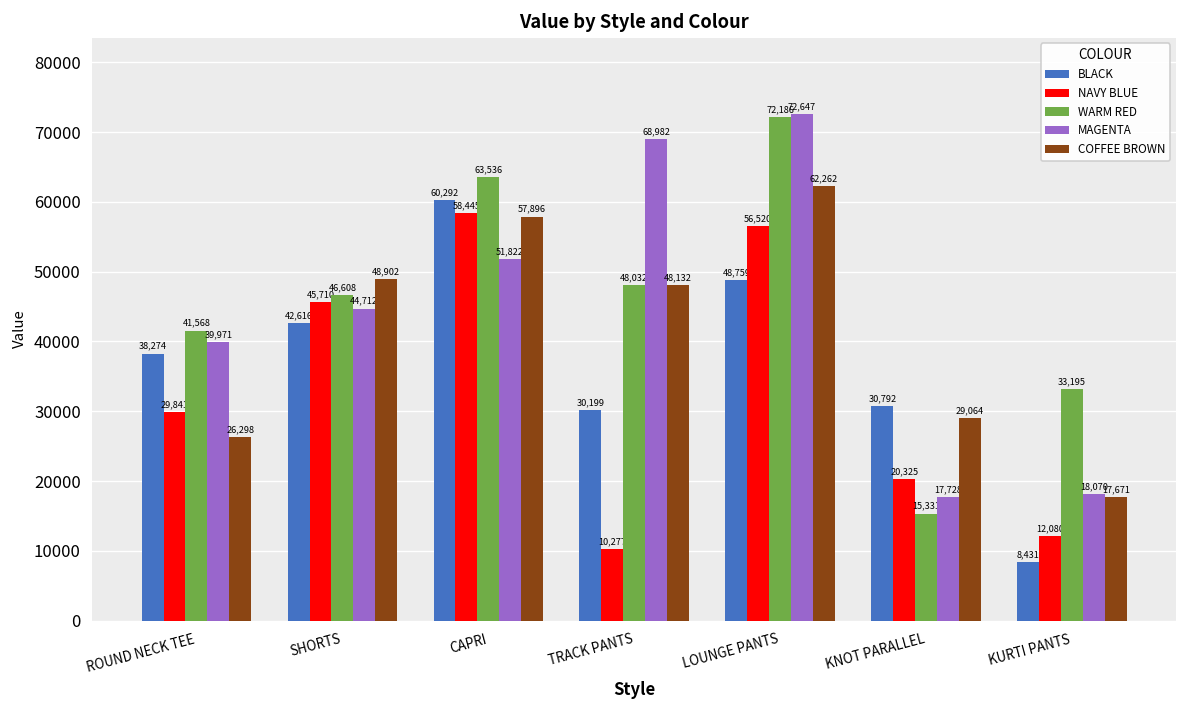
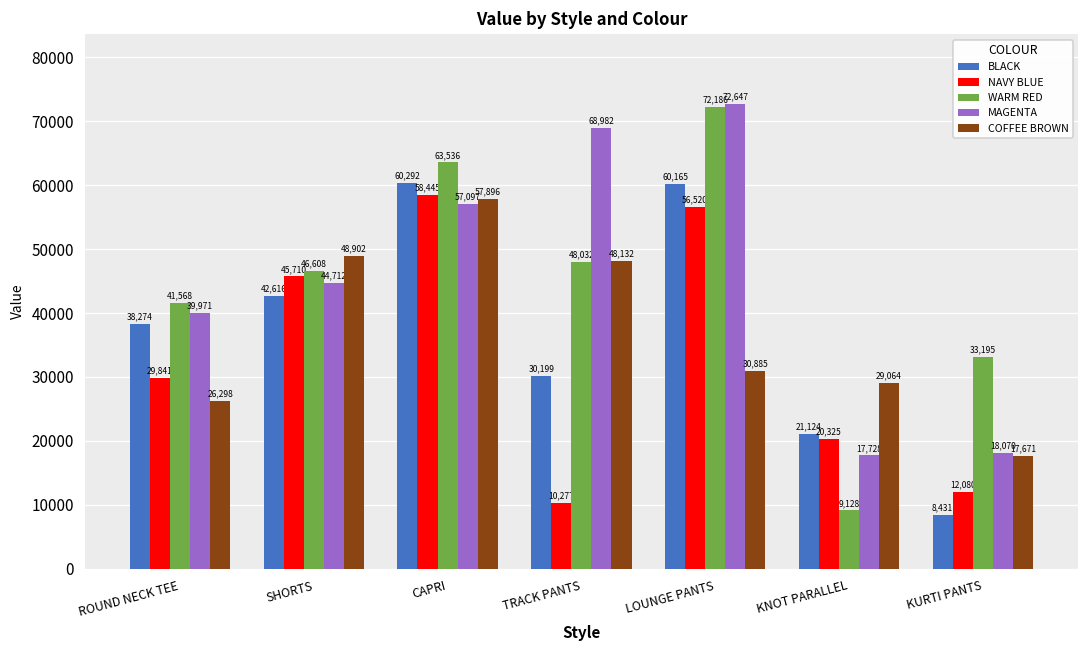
MAGENTA, CAPRI: 51,822 -> 57,097
BLACK, LOUNGE PANTS: 48,759 -> 60,165
COFFEE BROWN, LOUNGE PANTS: 62,262 -> 30,885
BLACK, KNOT PARALLEL: 30,792 -> 21,124
WARM RED, KNOT PARALLEL: 15,331 -> 9,128
